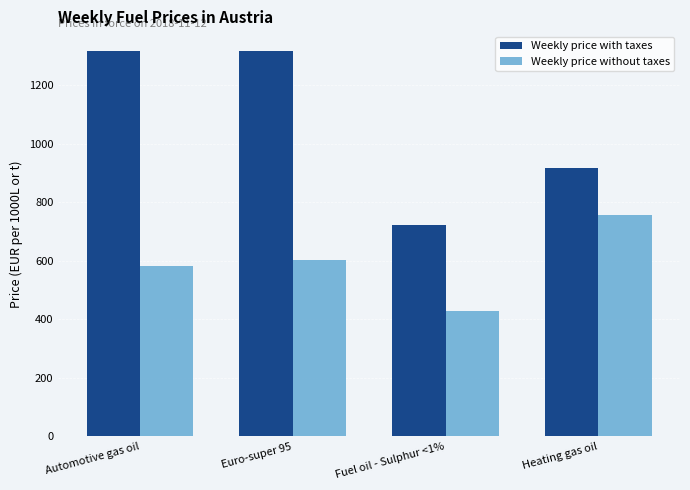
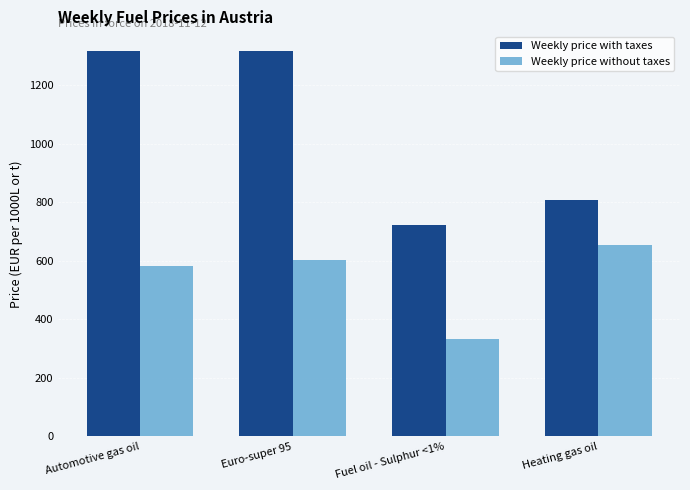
Weekly price without taxes, Fuel oil - Sulphur <1%: 430 -> 330
Weekly price with taxes, Heating gas oil: 920 -> 810
Weekly price without taxes, Heating gas oil: 760 -> 660
